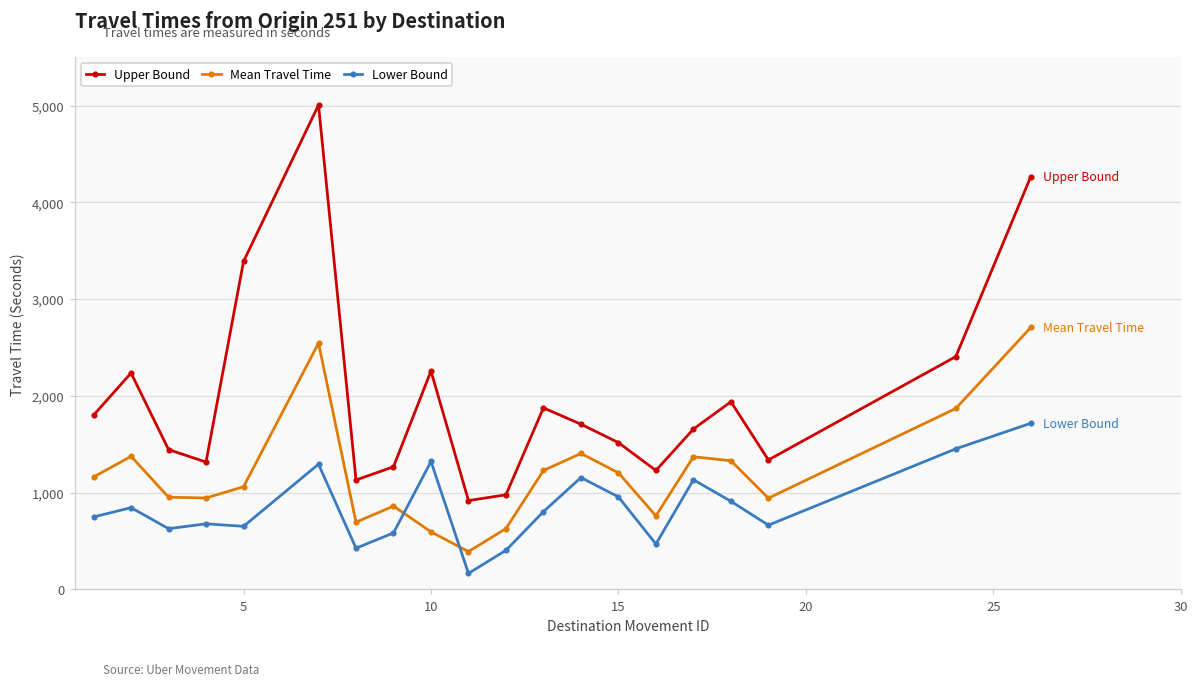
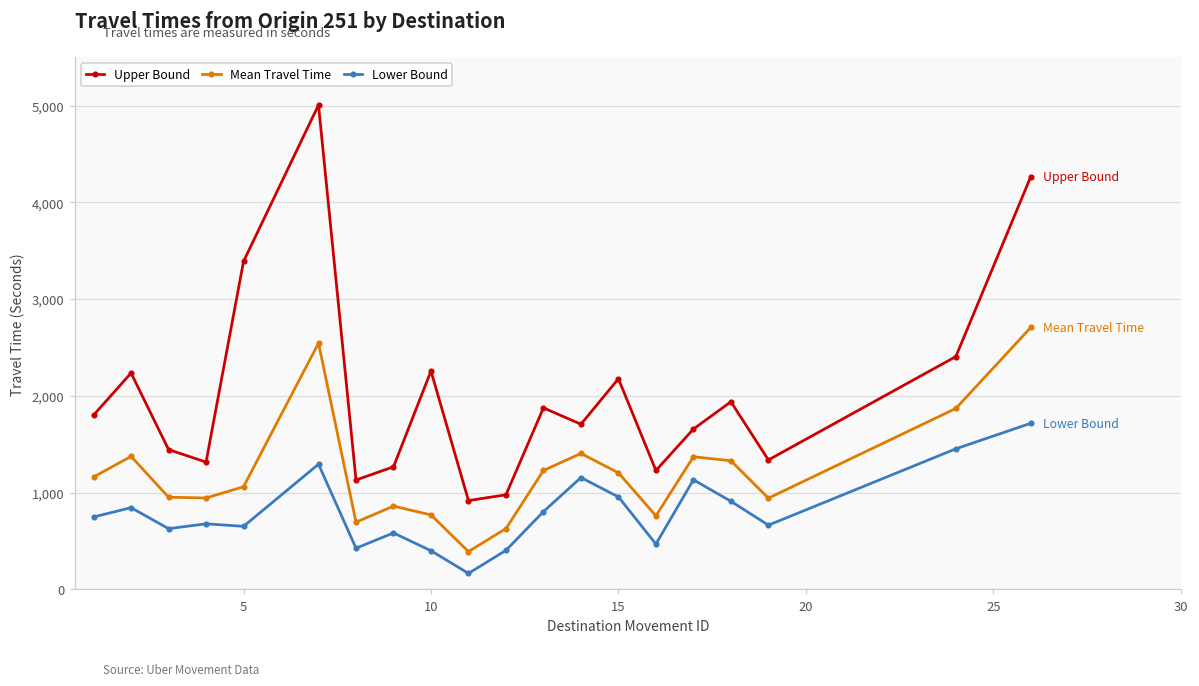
Mean Travel Time, 10: 600 -> 800
Lower Bound, 10: 1,300 -> 400
Upper Bound, 15: 1,500 -> 2,200
